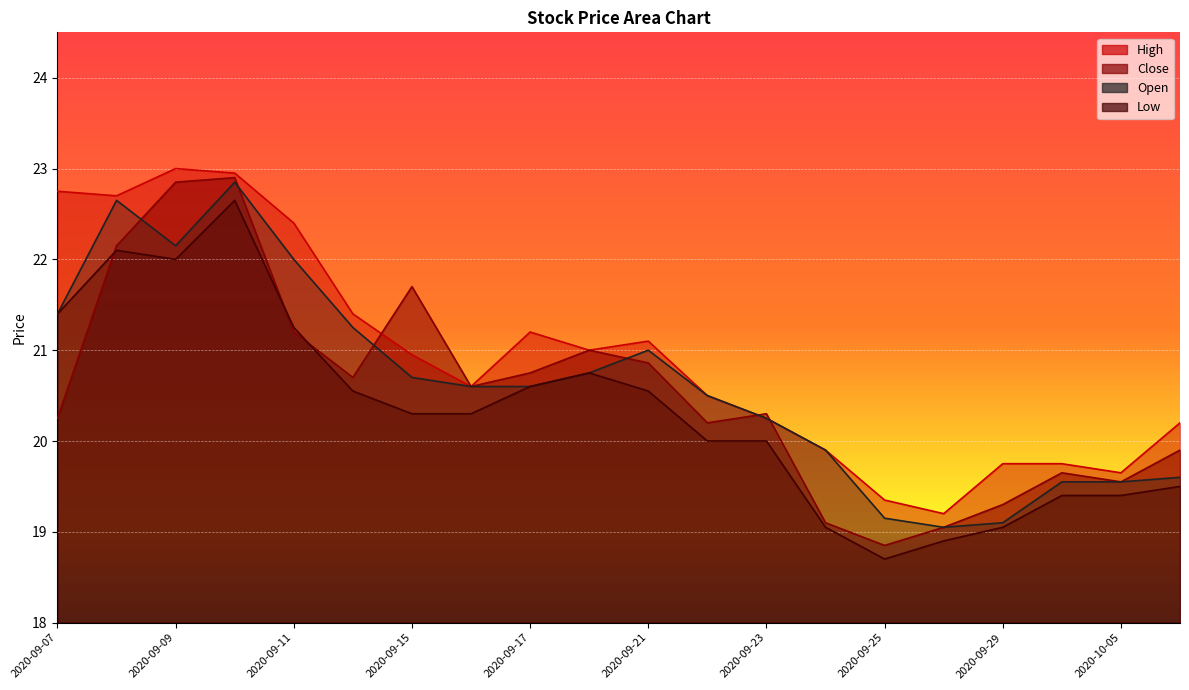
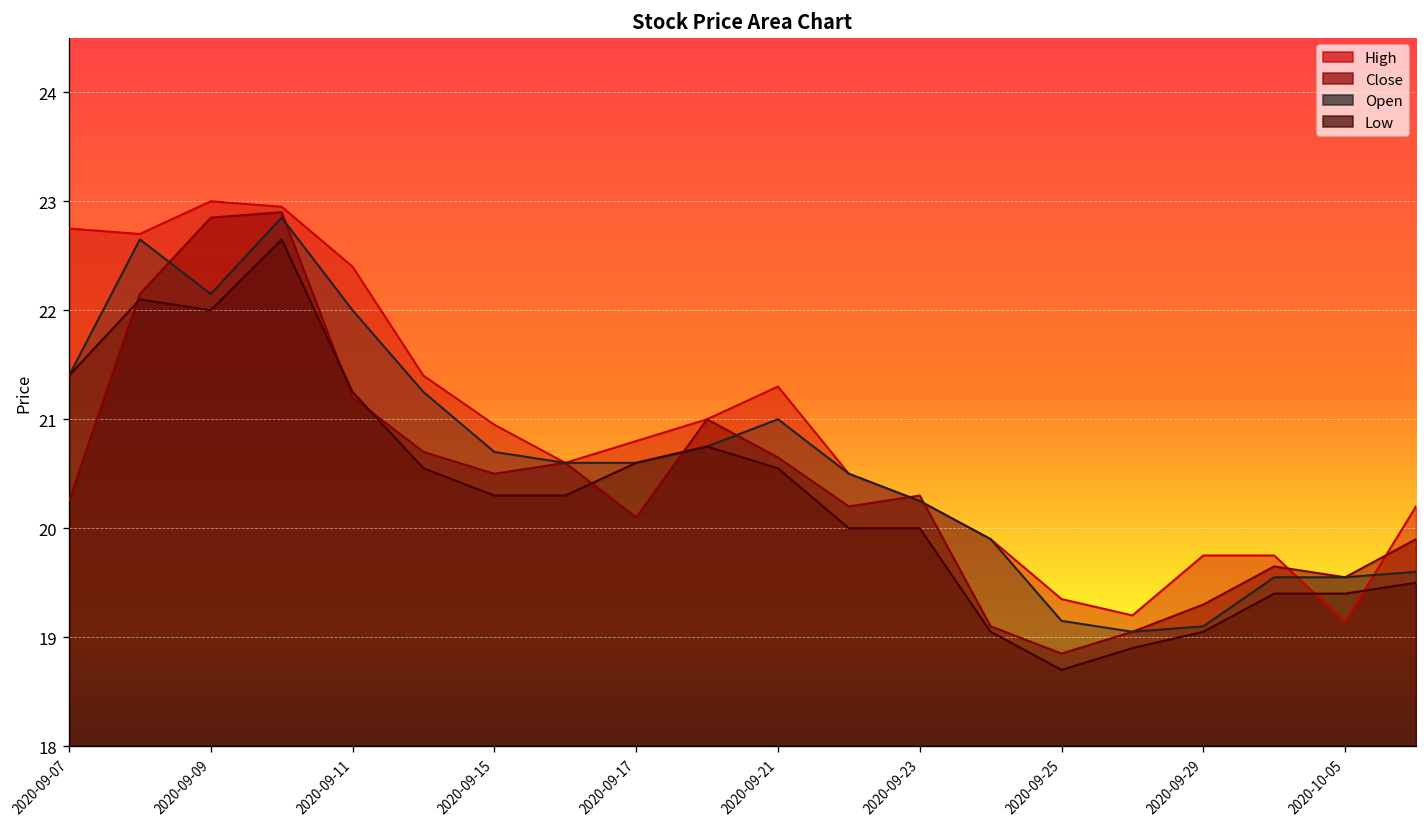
Close, 2020-09-15: 21.7 -> 20.5
High, 2020-09-17: 21.2 -> 20.8
Close, 2020-09-17: 20.8 -> 20.1
High, 2020-09-21: 21.1 -> 21.3
Close, 2020-09-21: 20.9 -> 20.7
High, 2020-10-05: 19.7 -> 19.1
